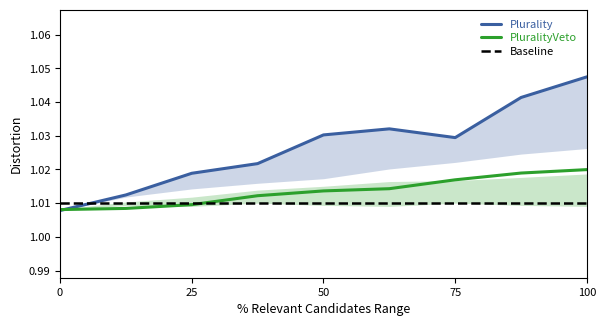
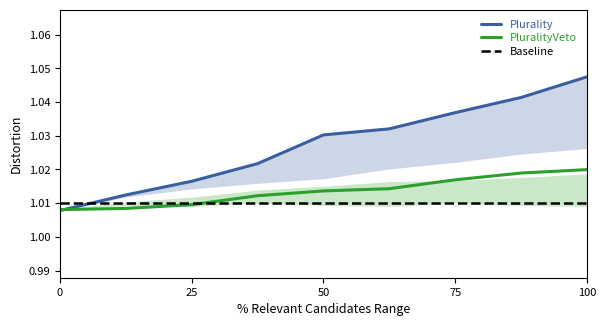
Plurality, 25: 1.019 -> 1.016
Plurality, 75: 1.029 -> 1.037
